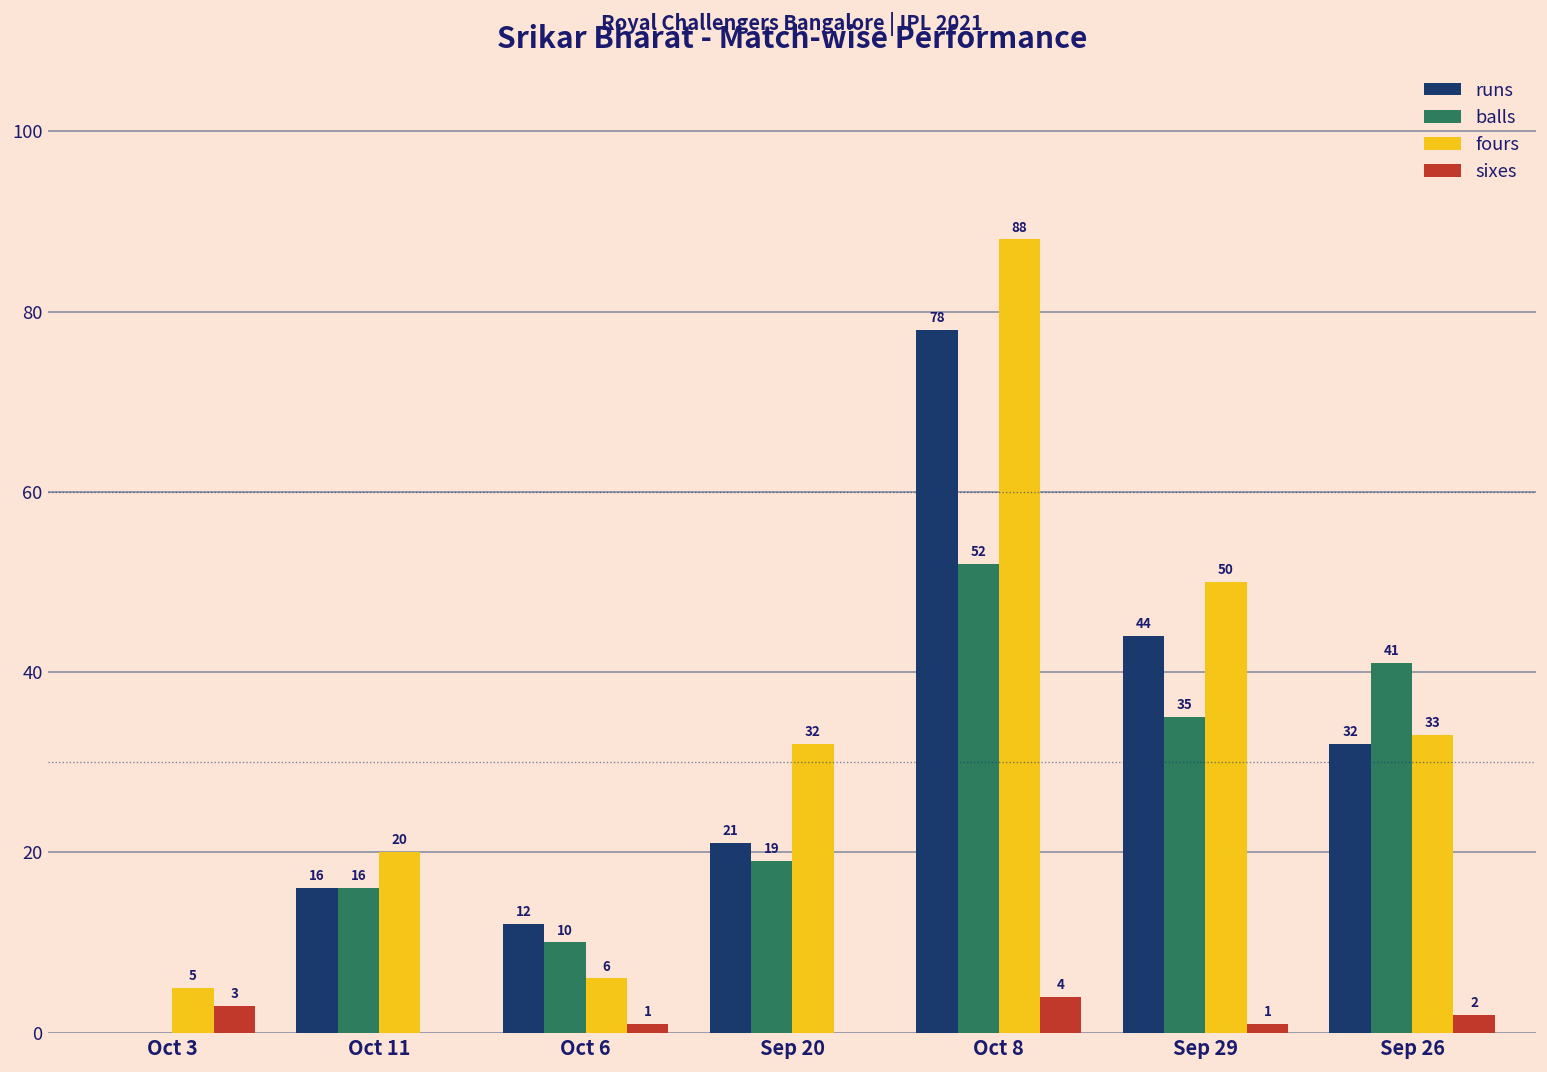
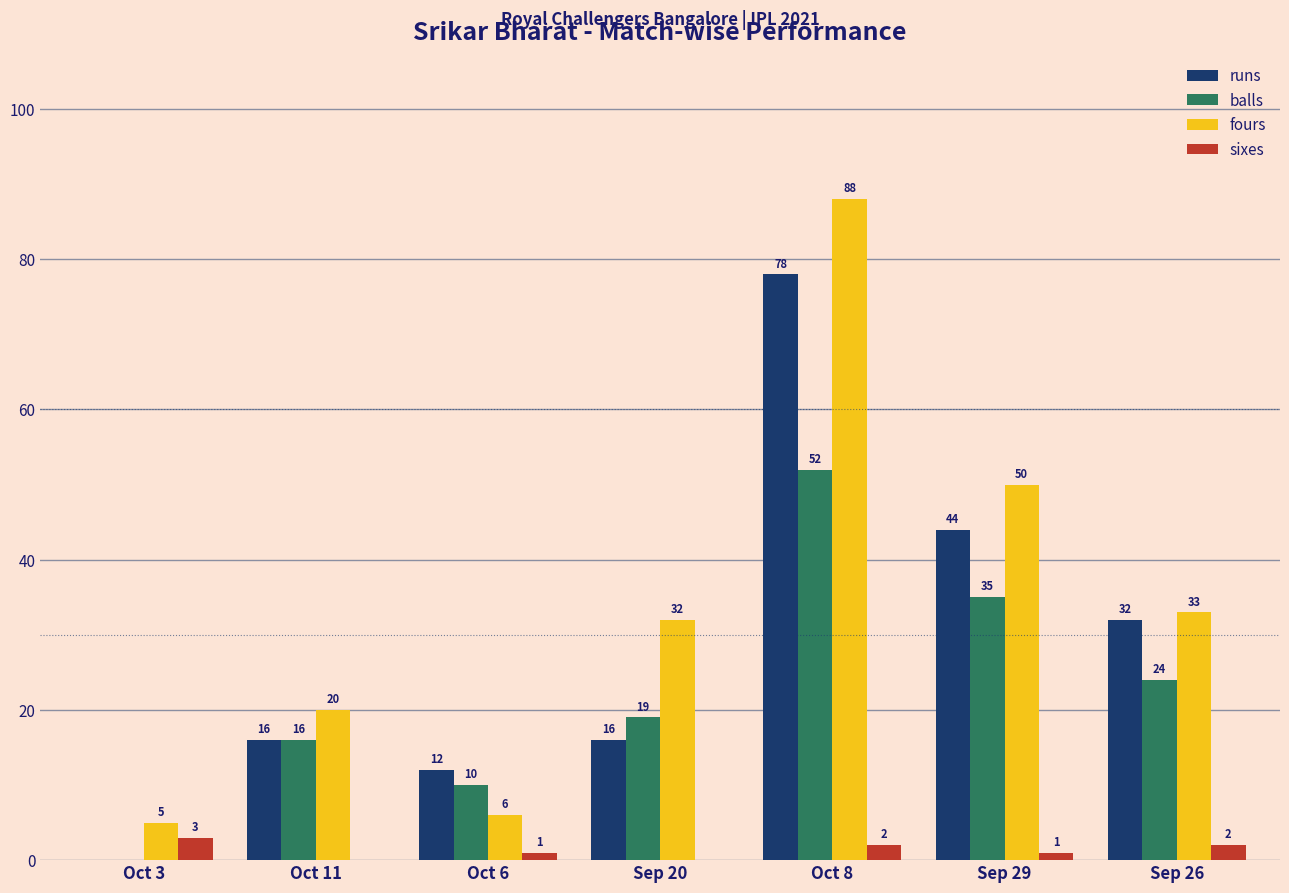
runs, Sep 20: 21 -> 16
sixes, Oct 8: 4 -> 2
balls, Sep 26: 41 -> 24
